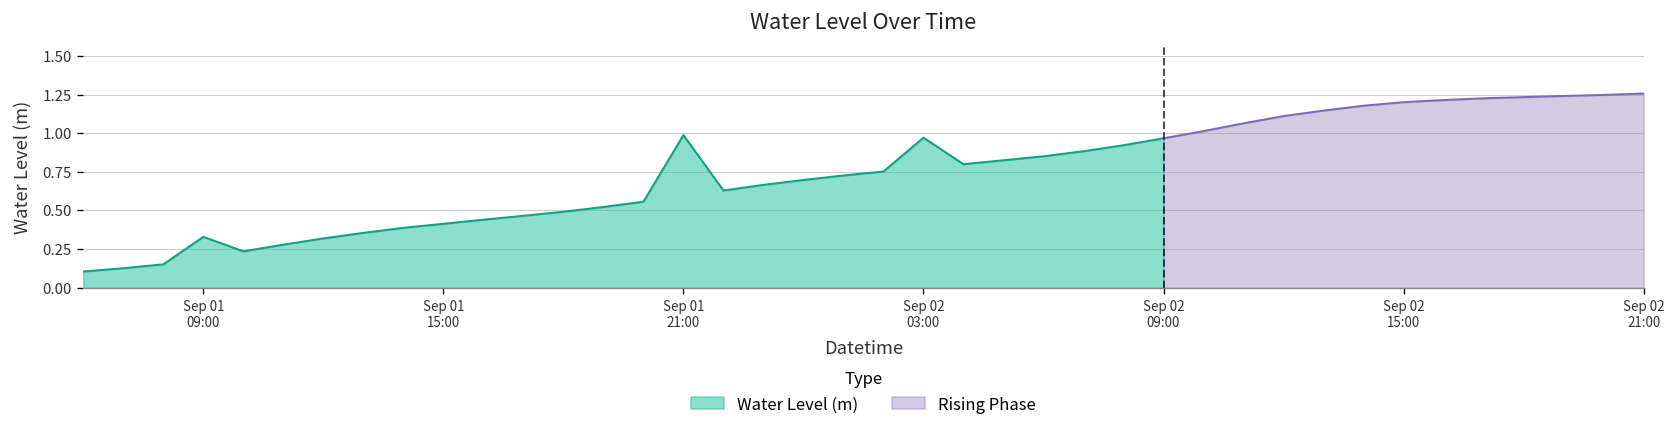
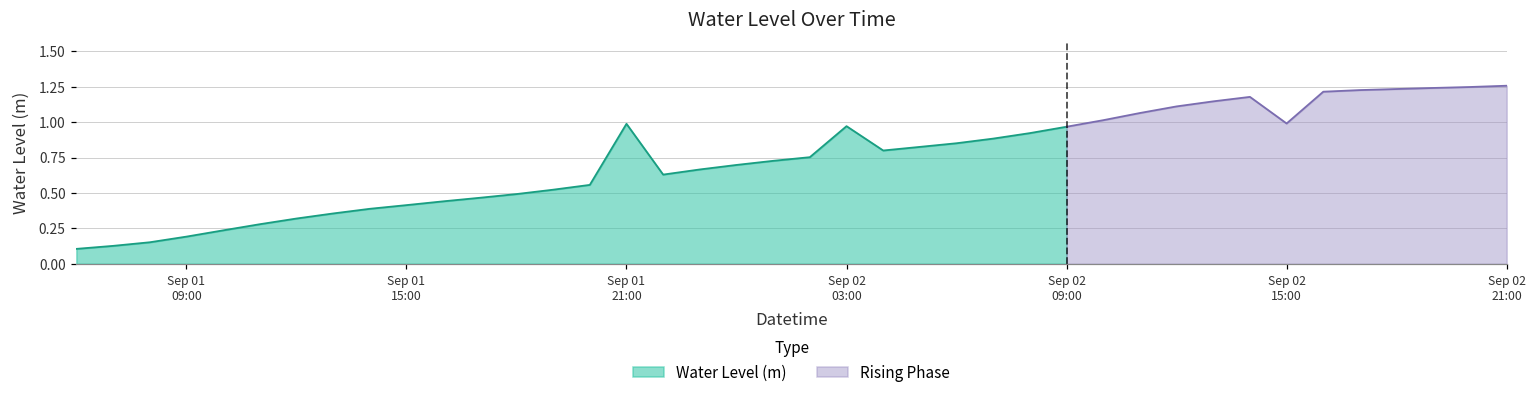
Water Level (m), Sep 01 09:00: 0.33 -> 0.19
Rising Phase, Sep 02 15:00: 1.20 -> 0.99
